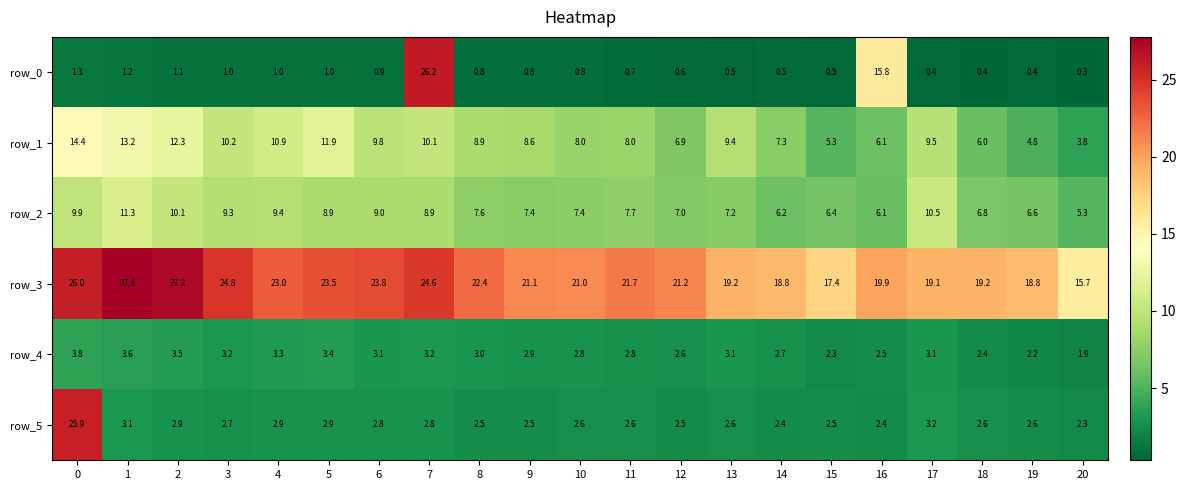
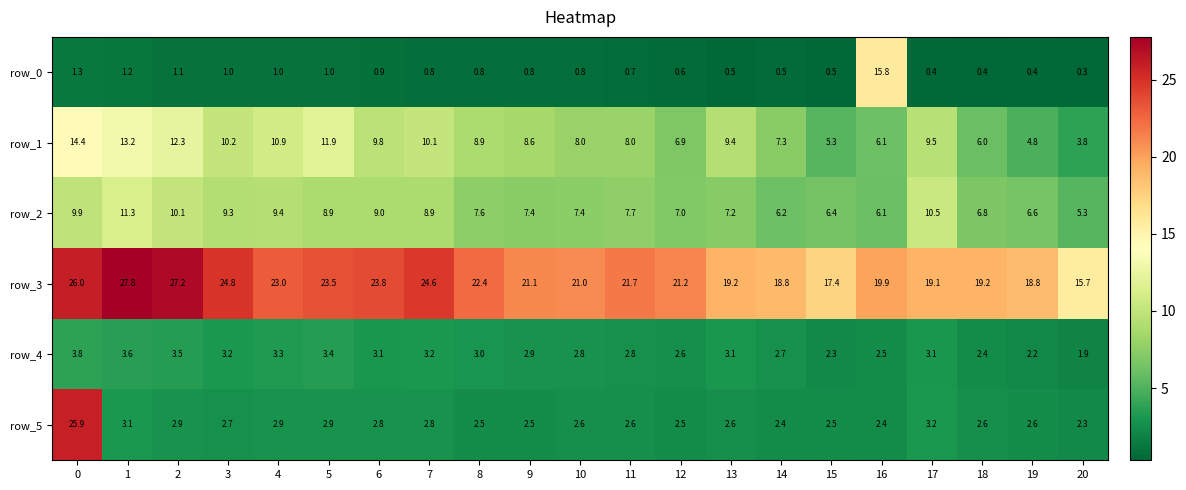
row_0, 7: 26.2 -> 0.8
